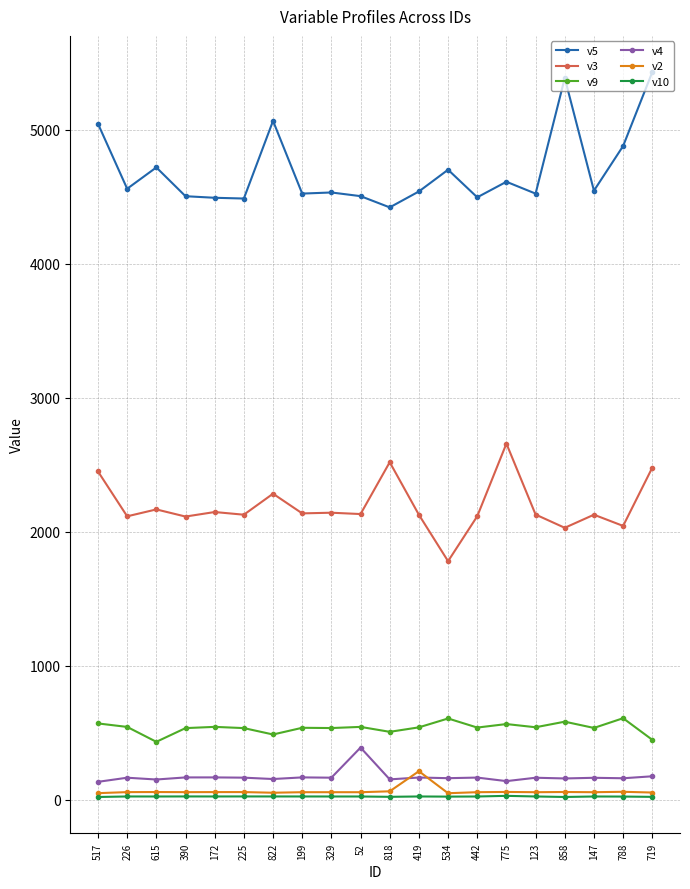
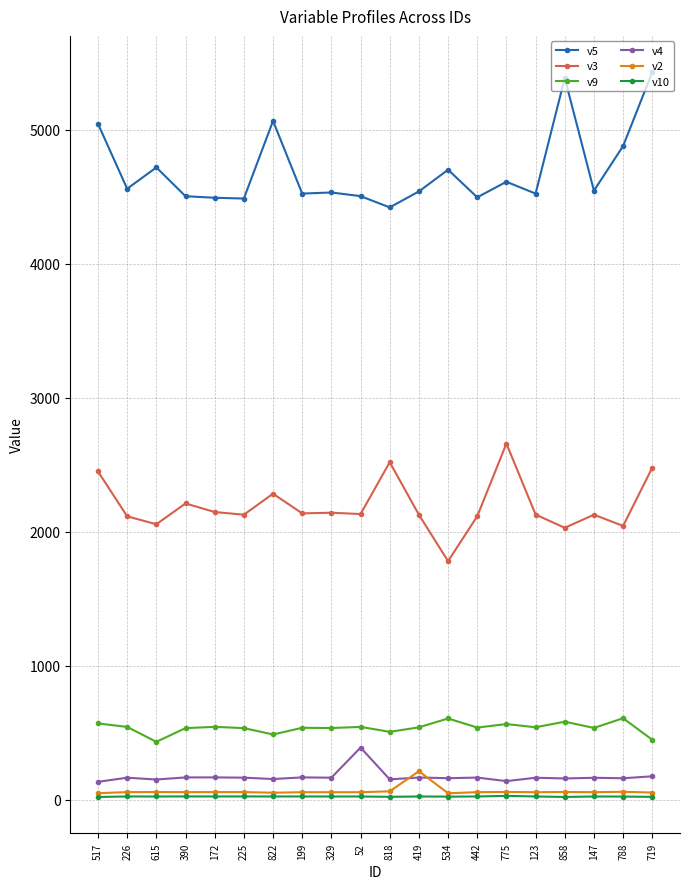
v3, 615: 2170 -> 2060
v3, 390: 2110 -> 2210
